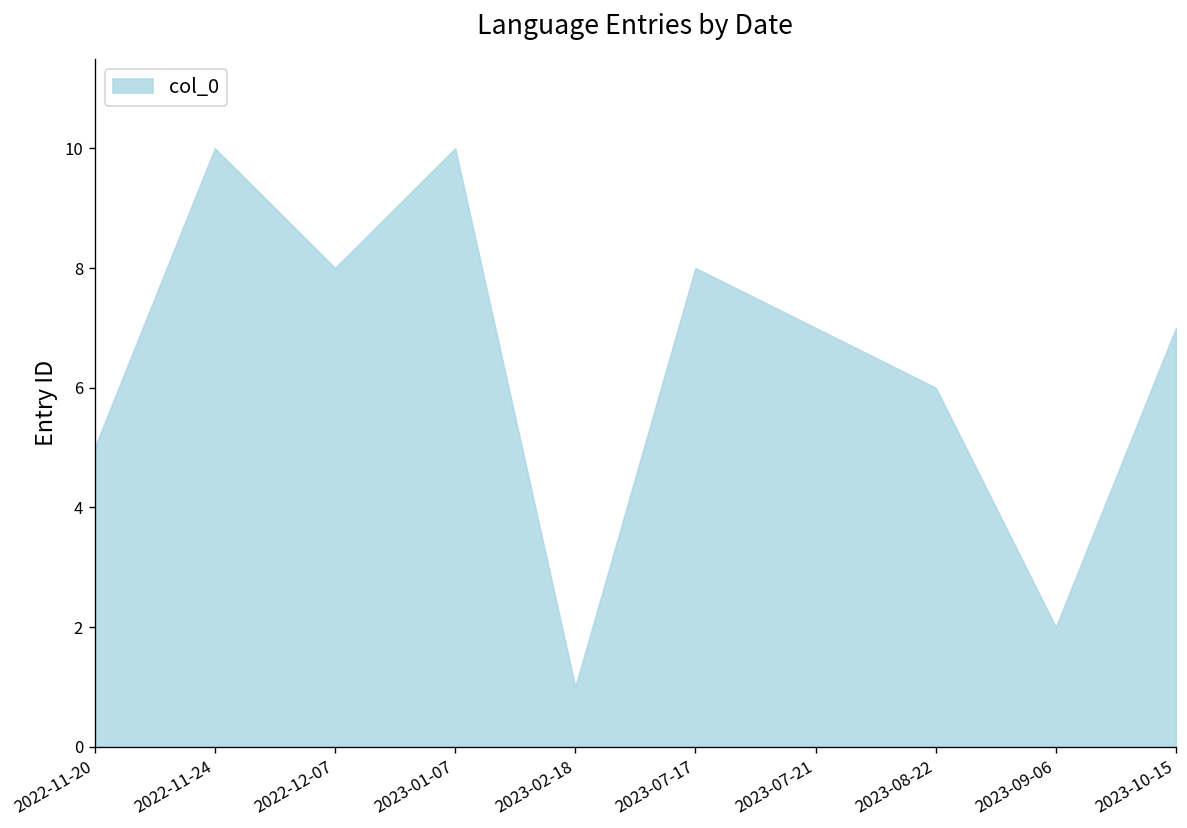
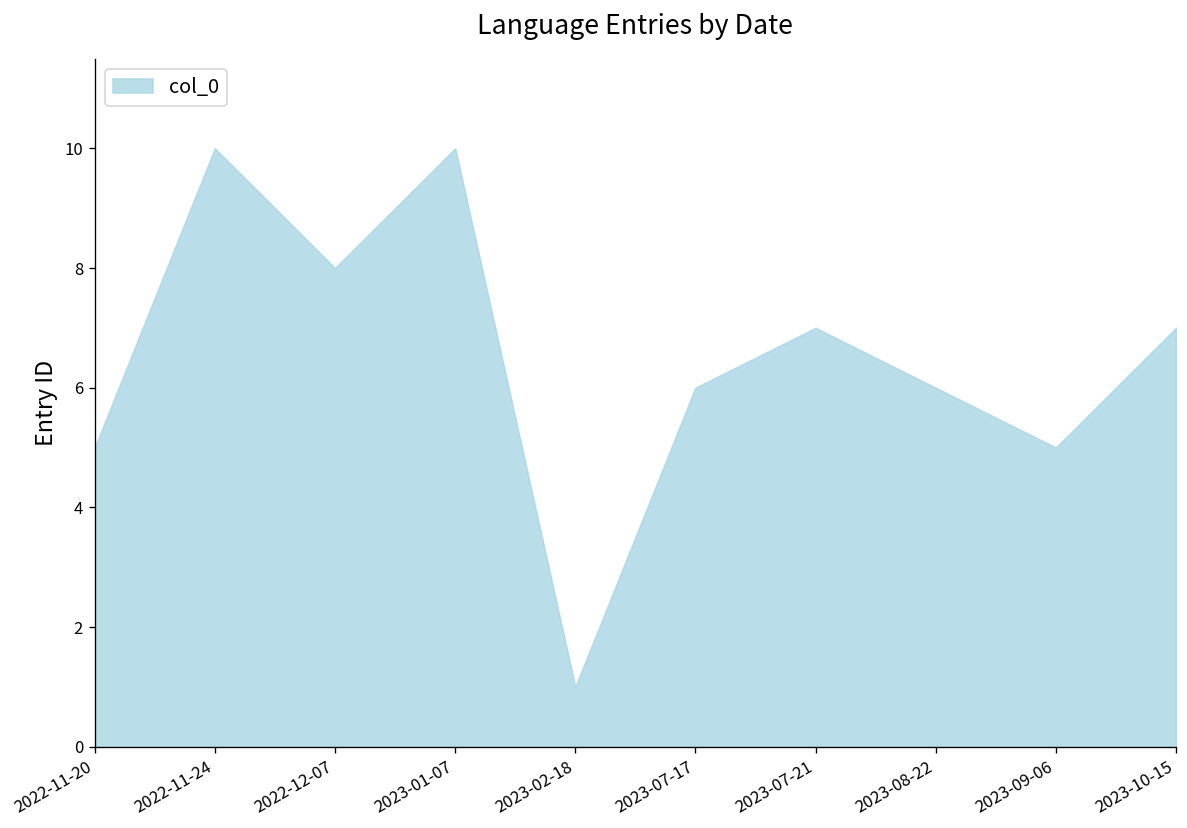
2023-07-17: 8 -> 6
2023-09-06: 2 -> 5
